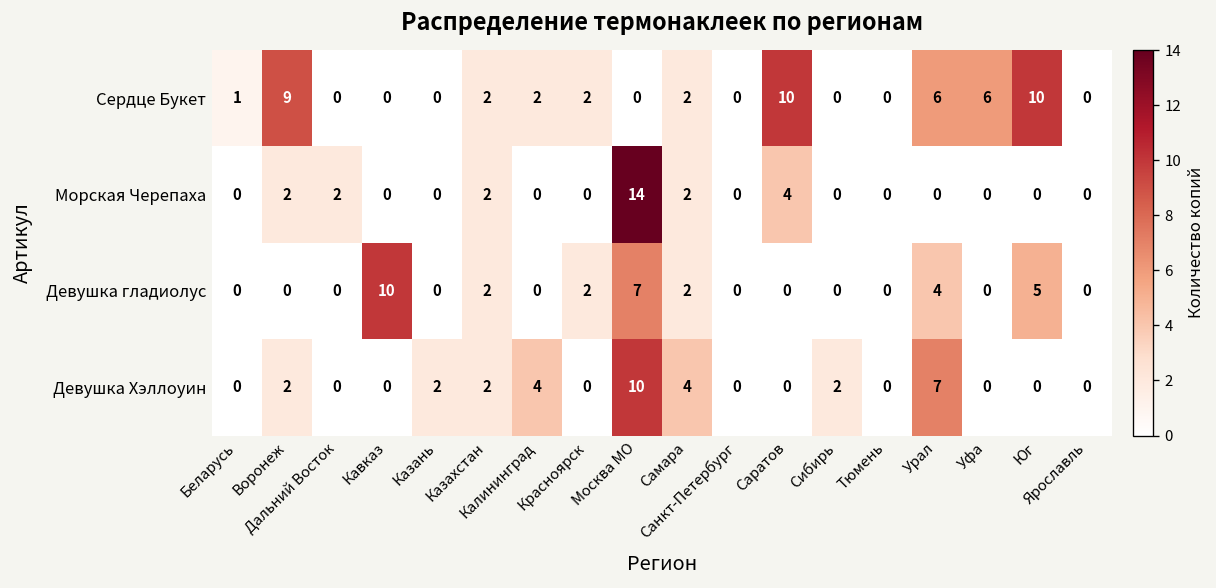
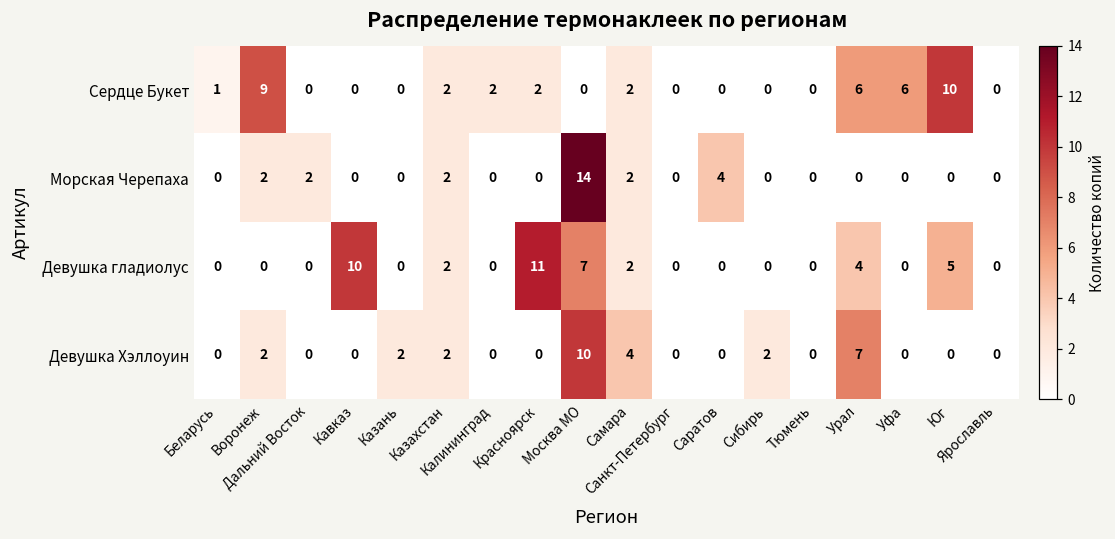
Сердце Букет, Саратов: 10 -> 0
Девушка гладиолус, Красноярск: 2 -> 11
Девушка Хэллоуин, Калининград: 4 -> 0
